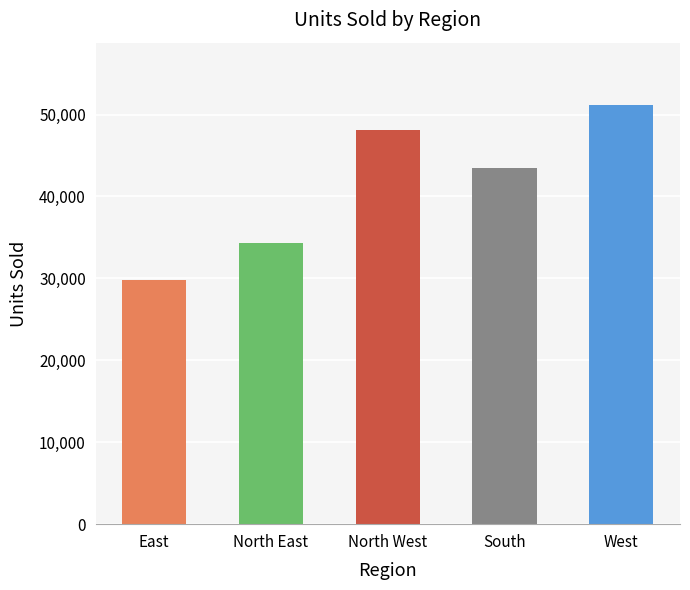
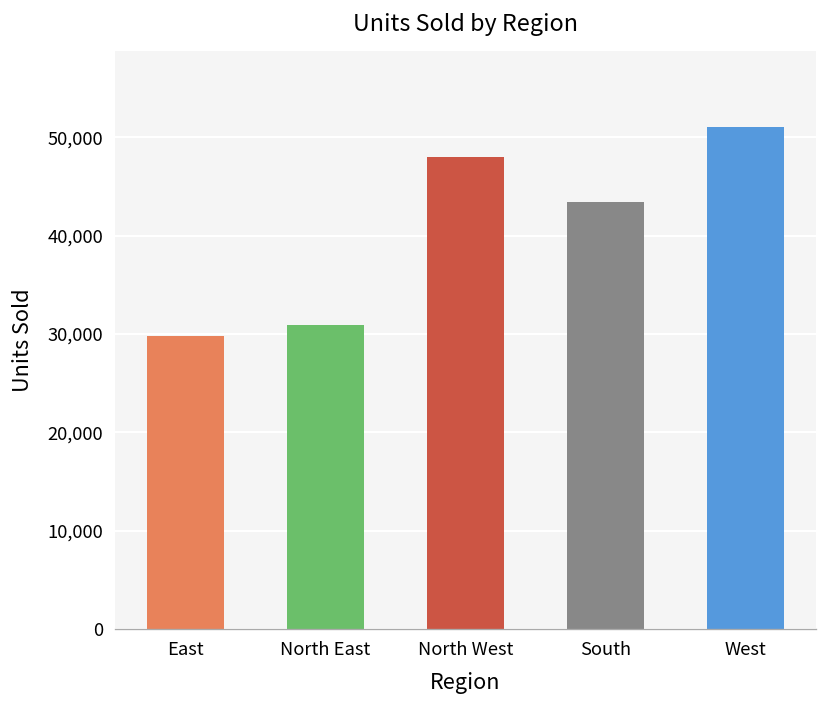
North East: 34,000 -> 31,000
